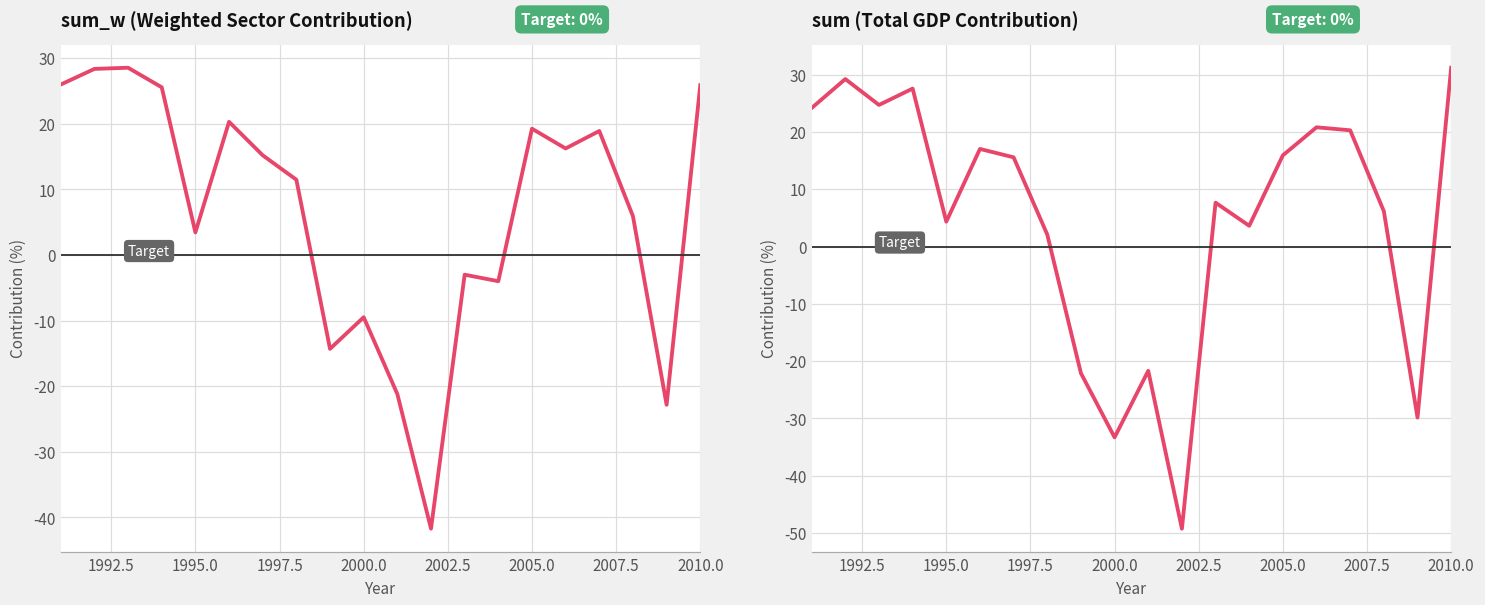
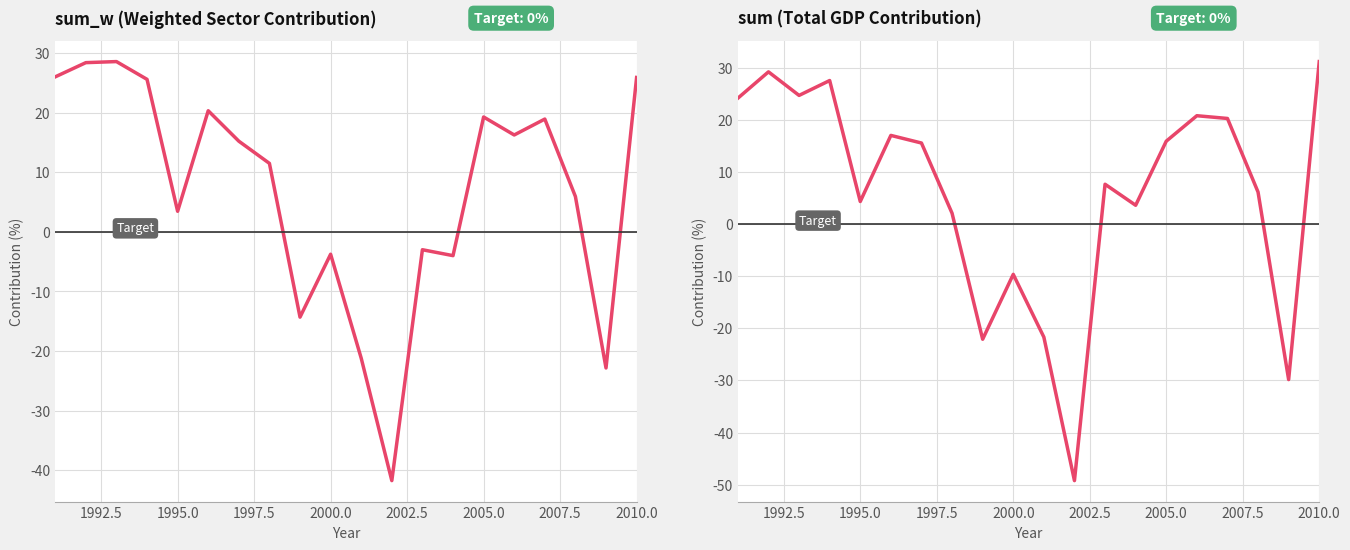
sum_w (Weighted Sector Contribution), 2000.0: -9 -> -4
sum (Total GDP Contribution), 2000.0: -33 -> -10
